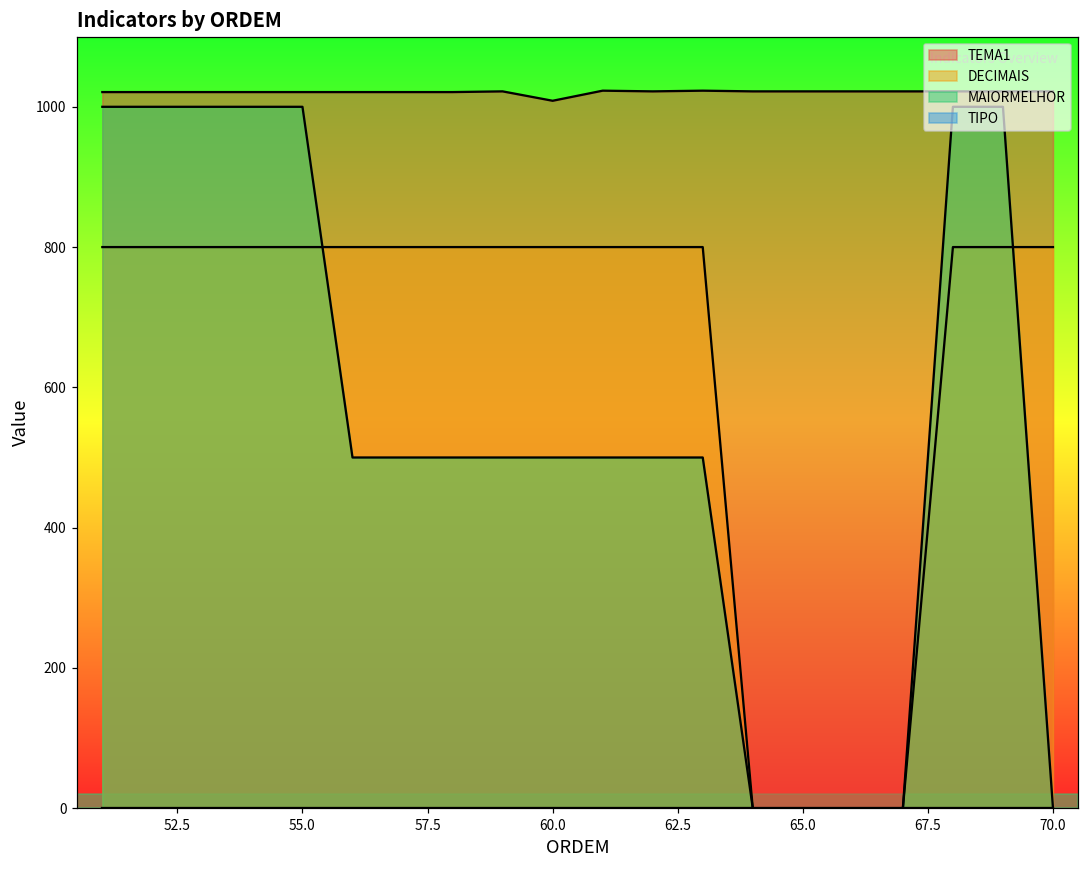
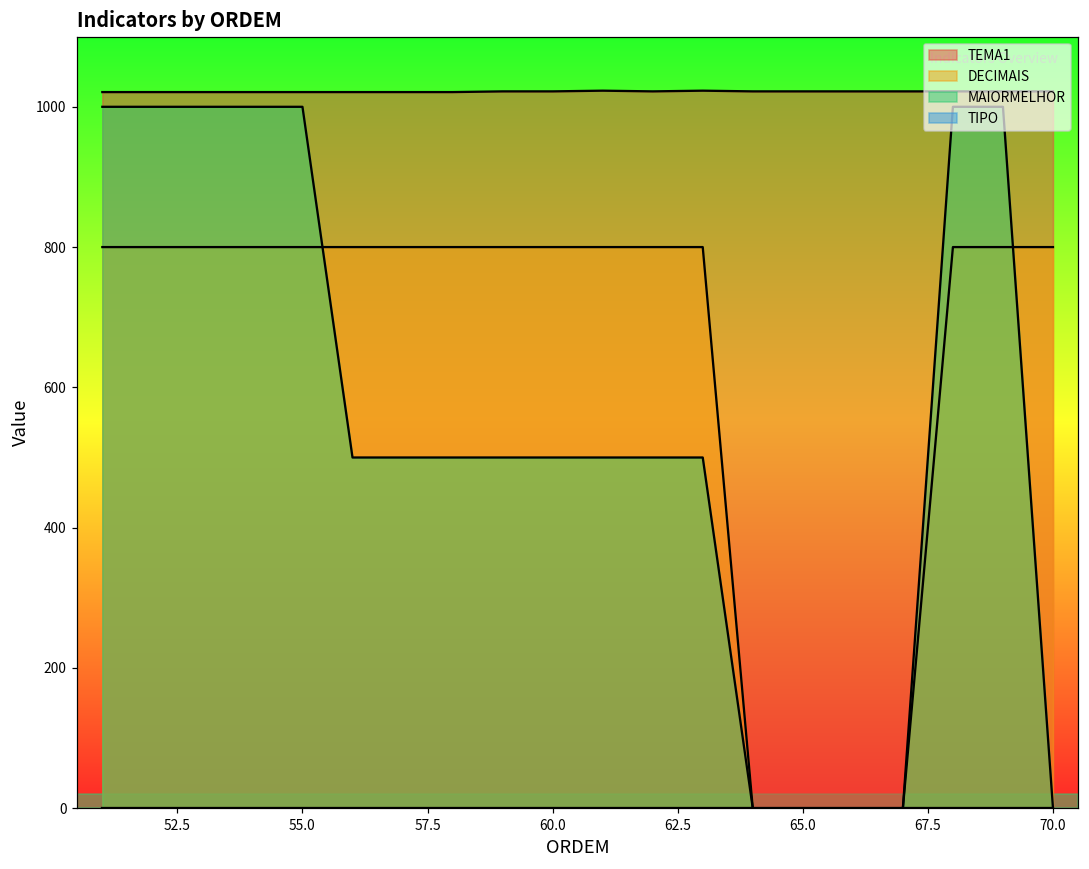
TEMA1, 60.0: 1010 -> 1020
